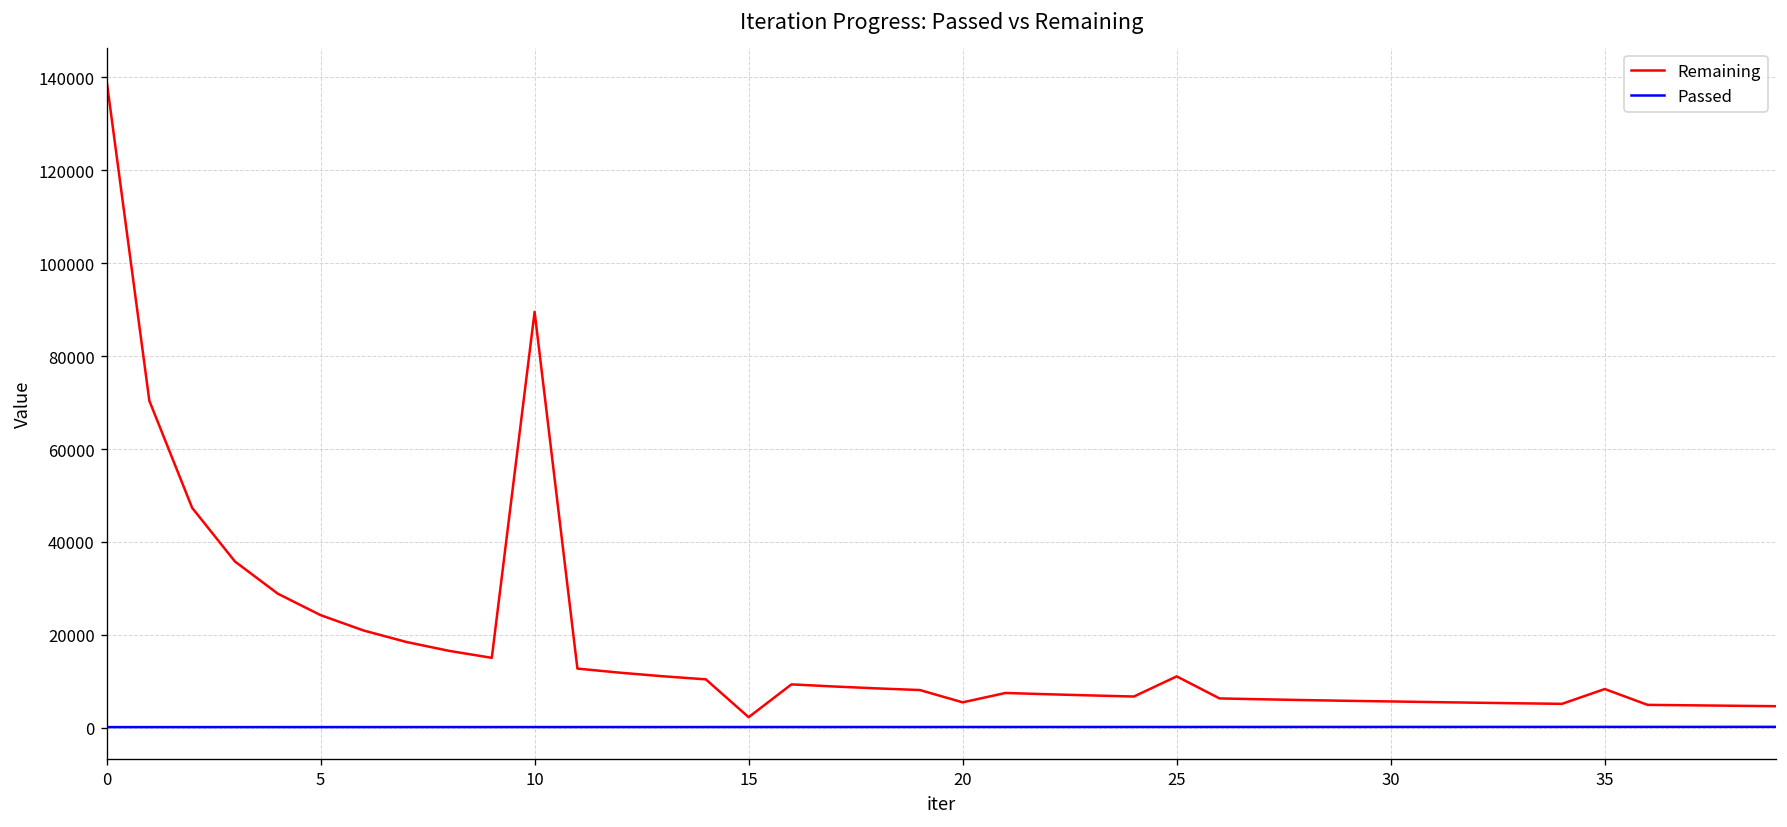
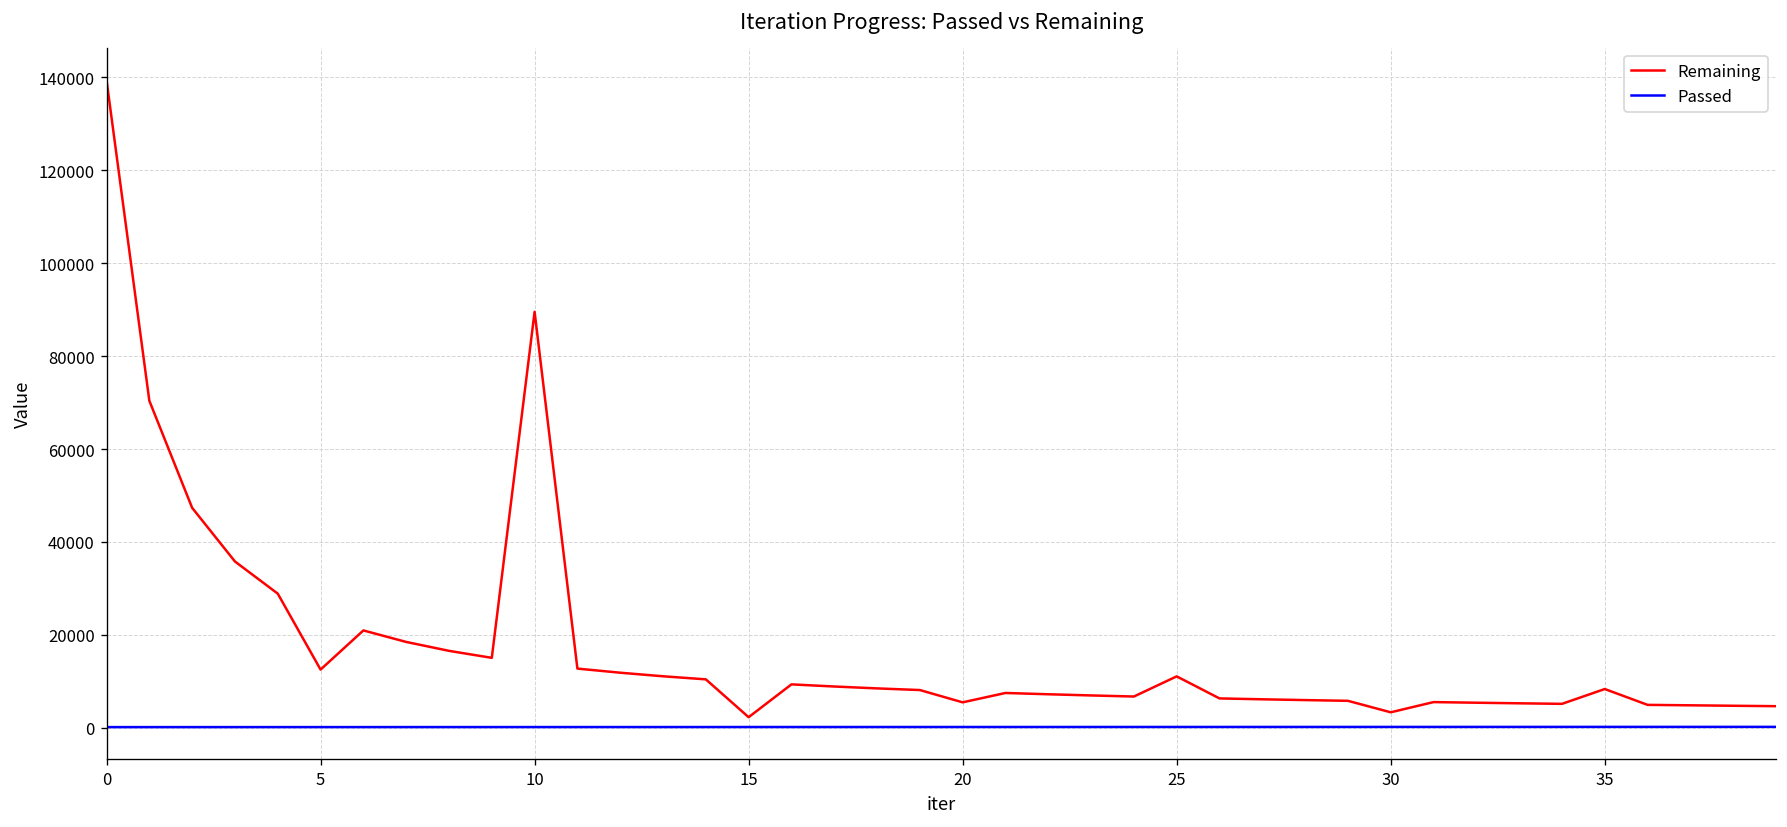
Remaining, 5: 24000 -> 13000
Remaining, 30: 6000 -> 3000
